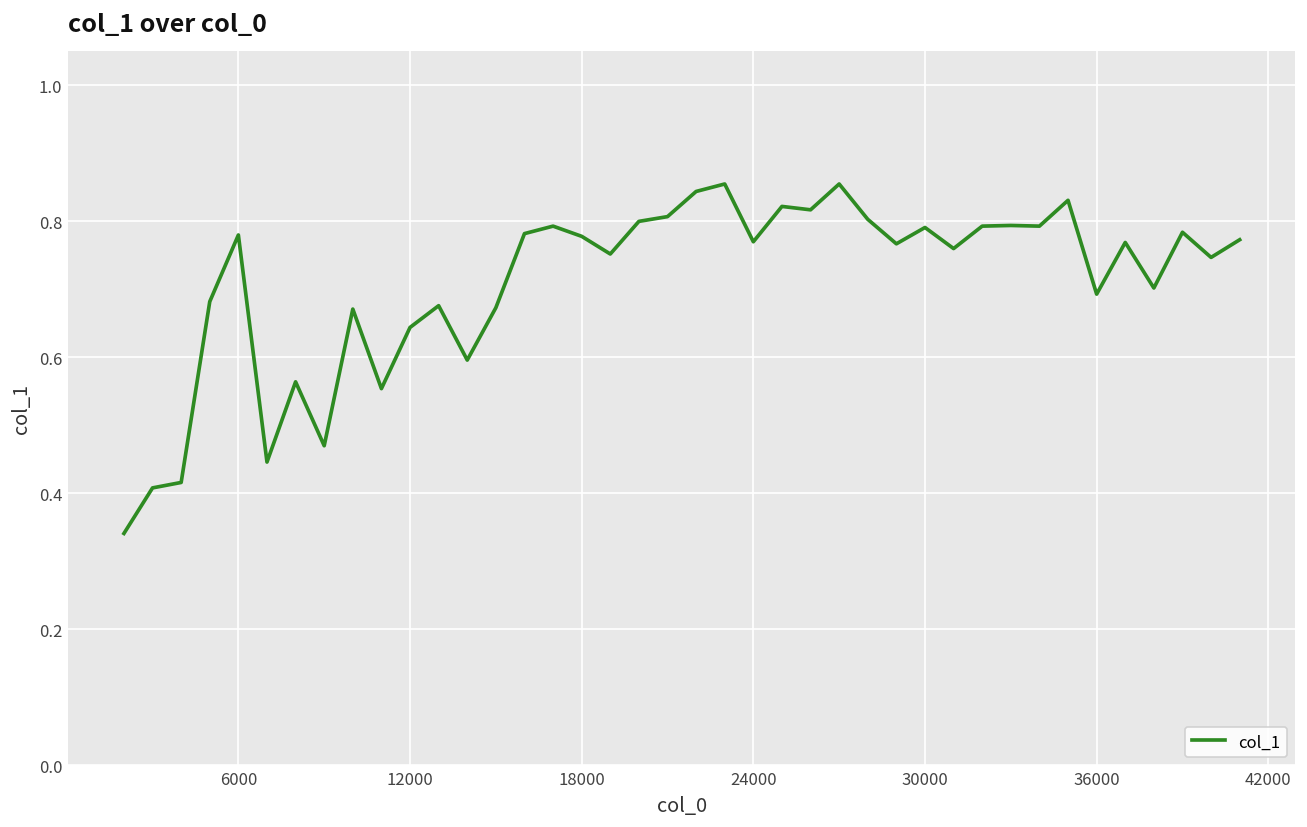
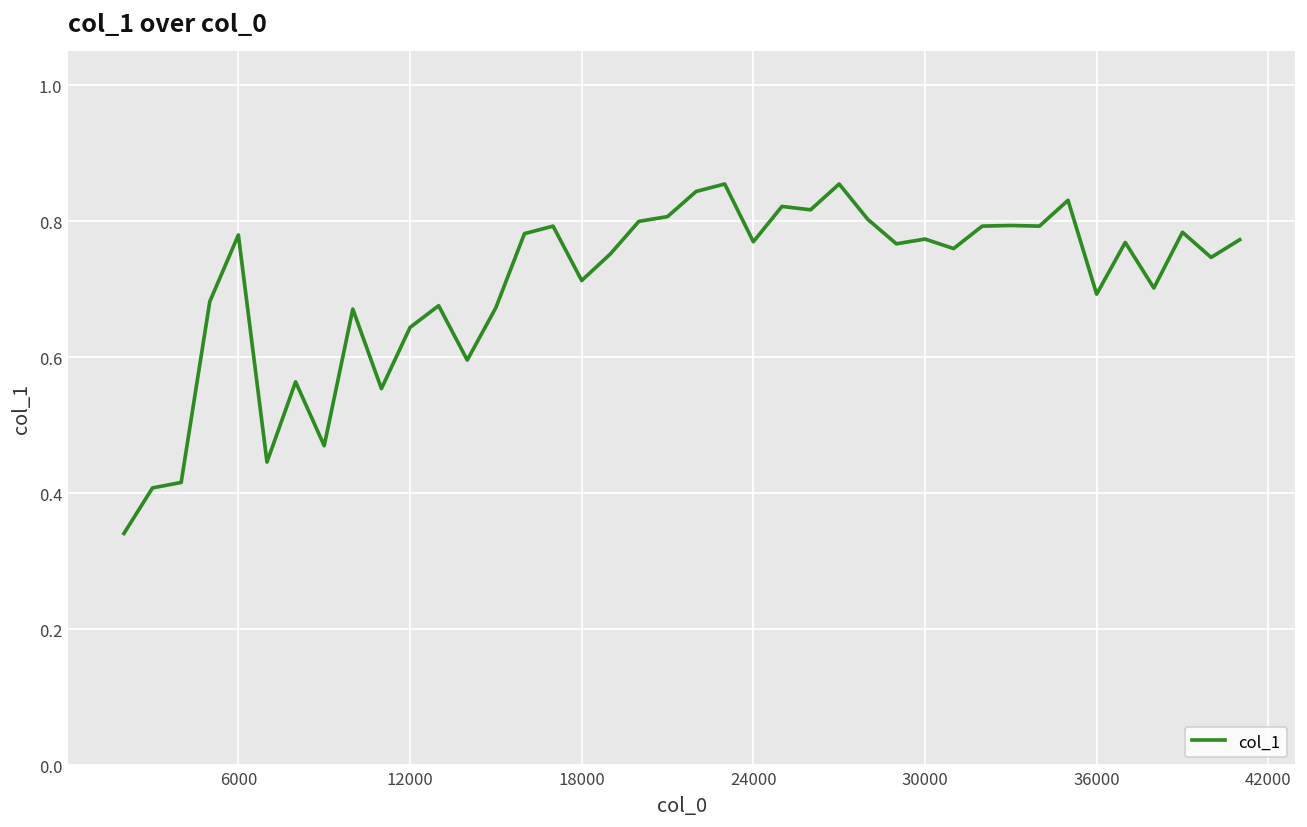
18000: 0.78 -> 0.71
30000: 0.79 -> 0.77
